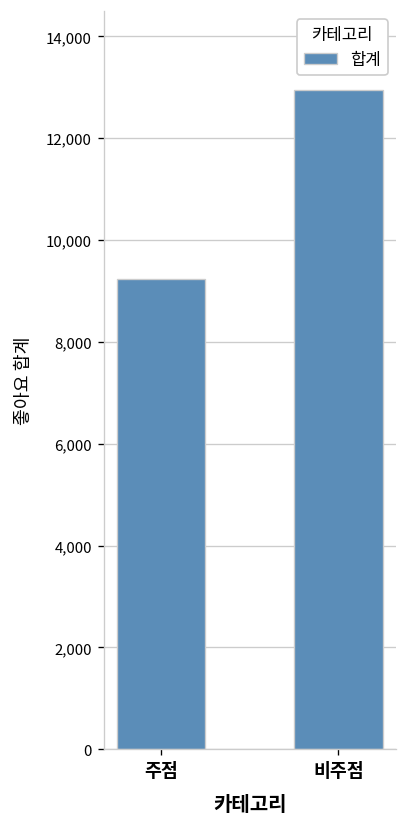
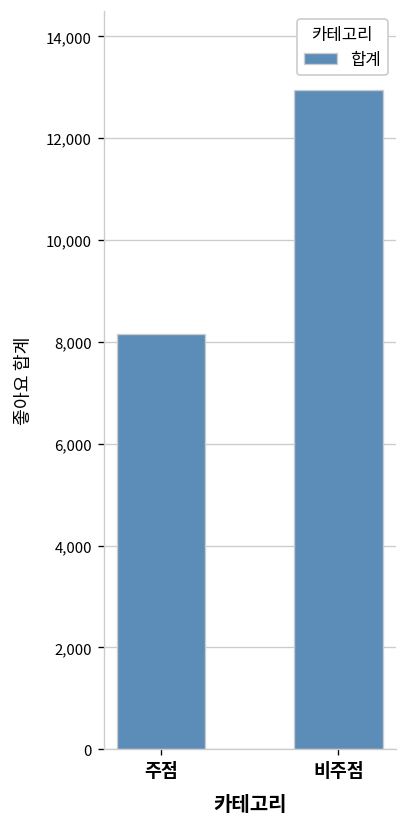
주점: 9,200 -> 8,200
